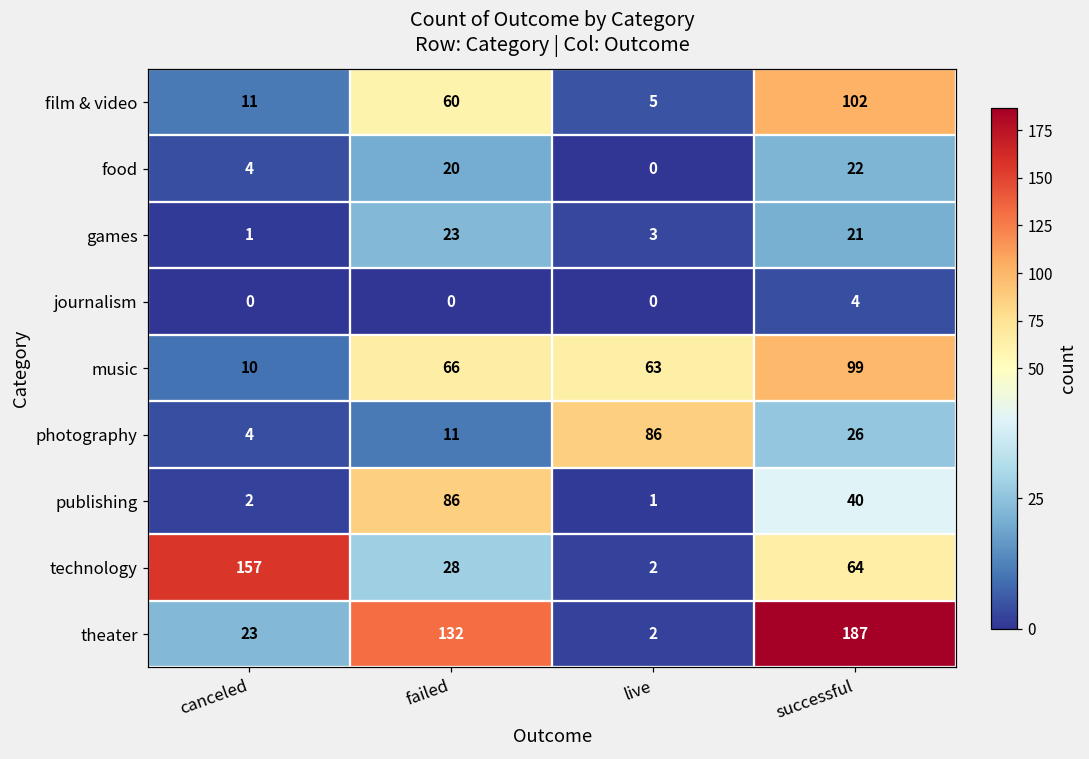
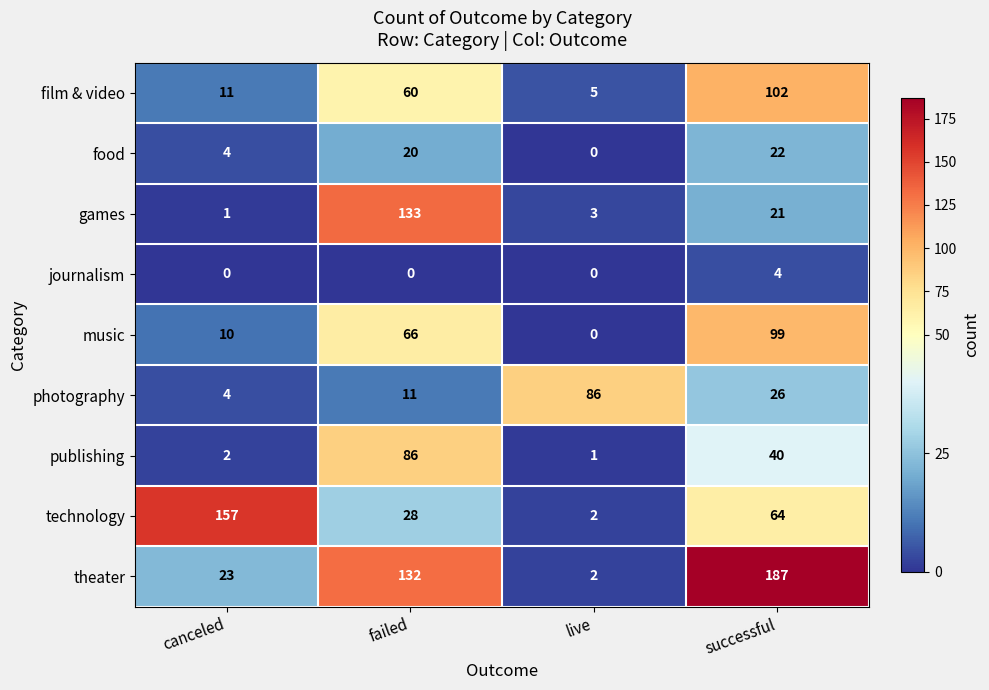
games, failed: 23 -> 133
music, live: 63 -> 0
